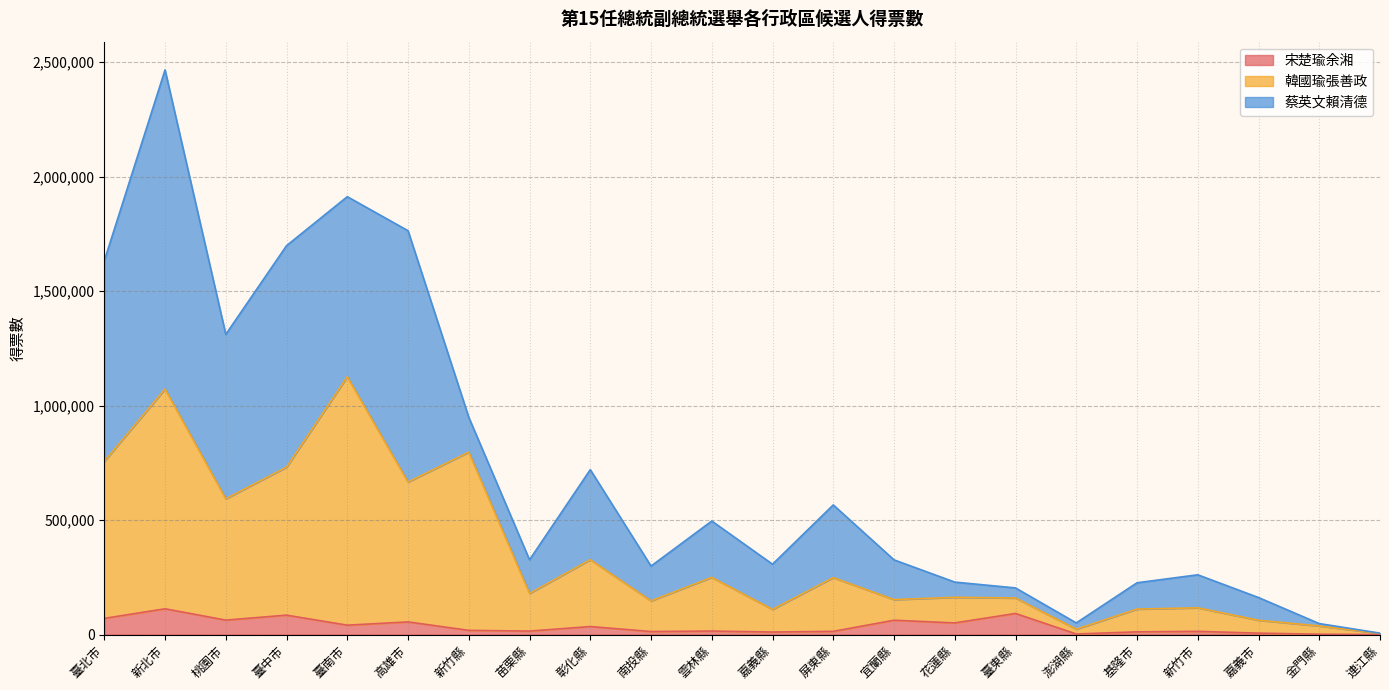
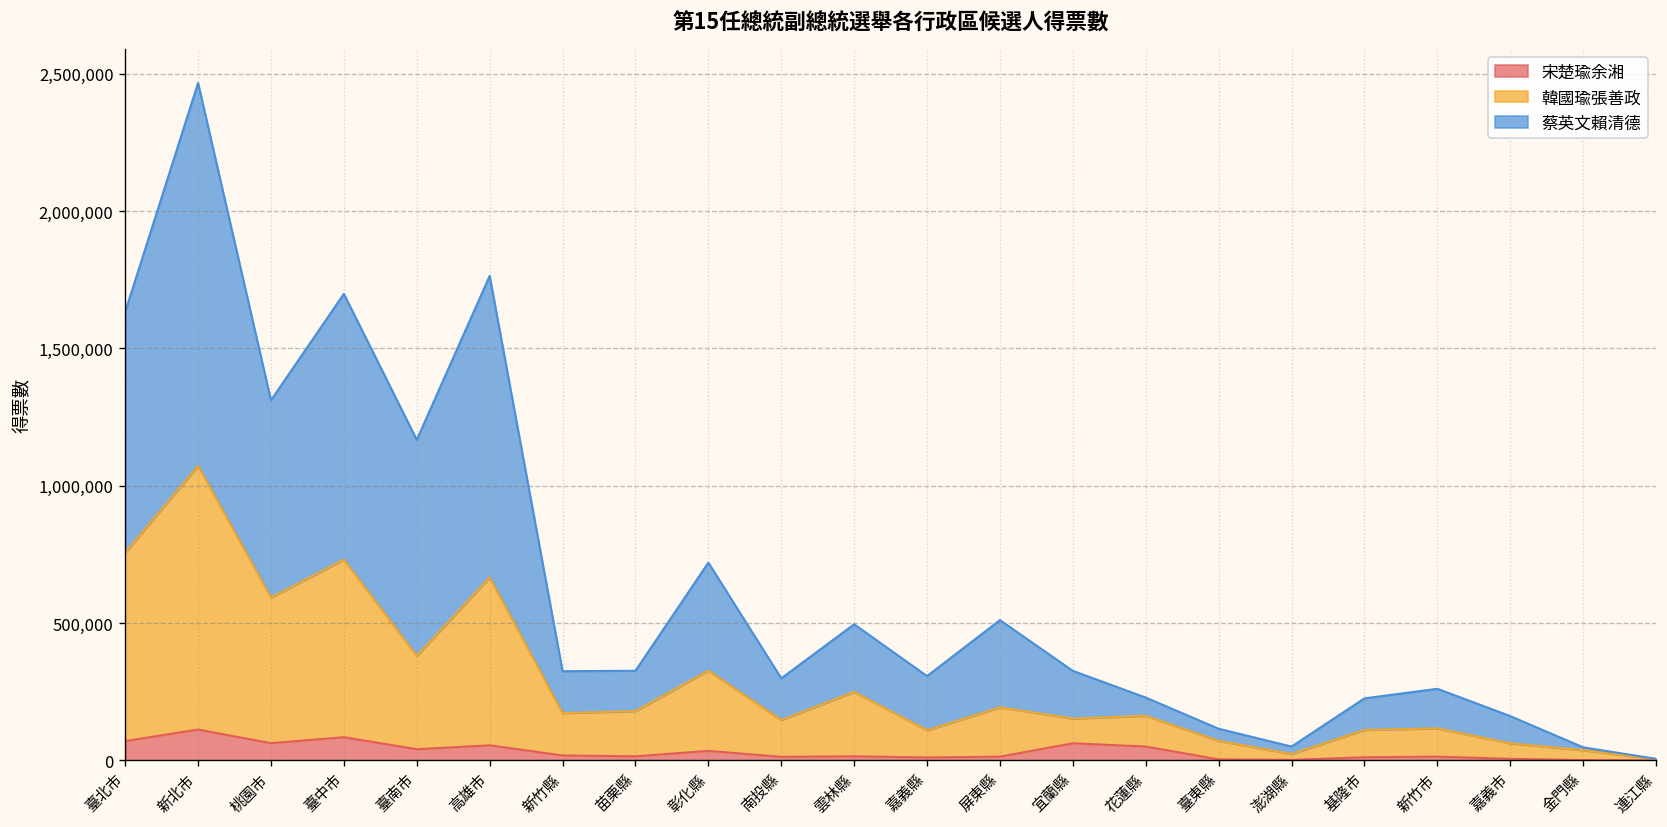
韓國瑜張善政, 臺南市: 1,080,000 -> 340,000
韓國瑜張善政, 新竹縣: 780,000 -> 150,000
韓國瑜張善政, 屏東縣: 230,000 -> 180,000
宋楚瑜余湘, 臺東縣: 90,000 -> 0
